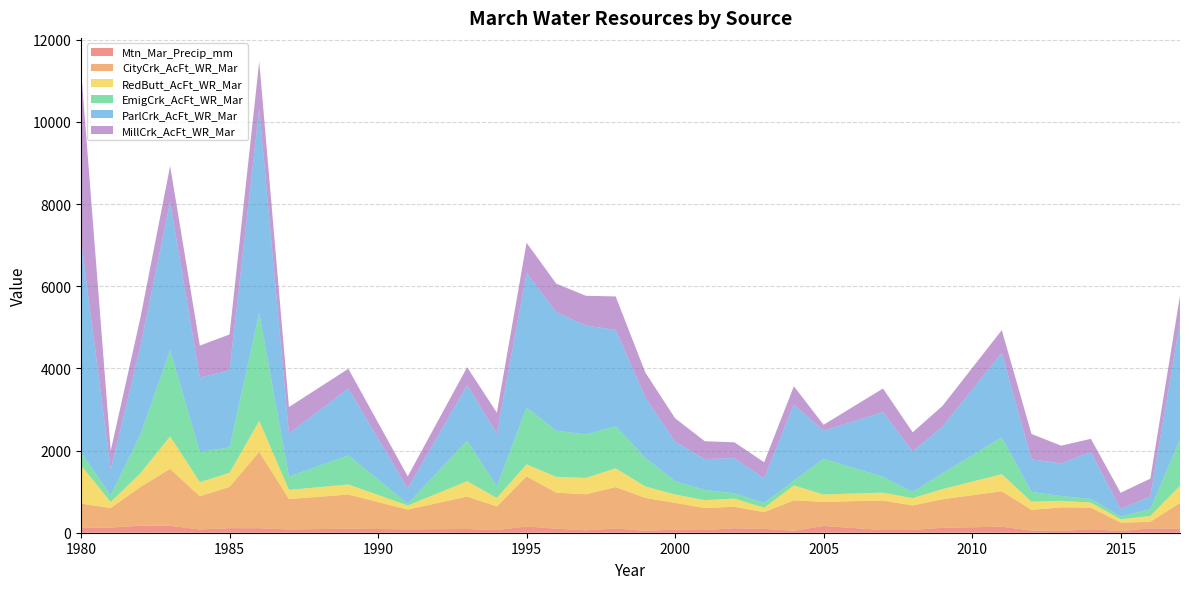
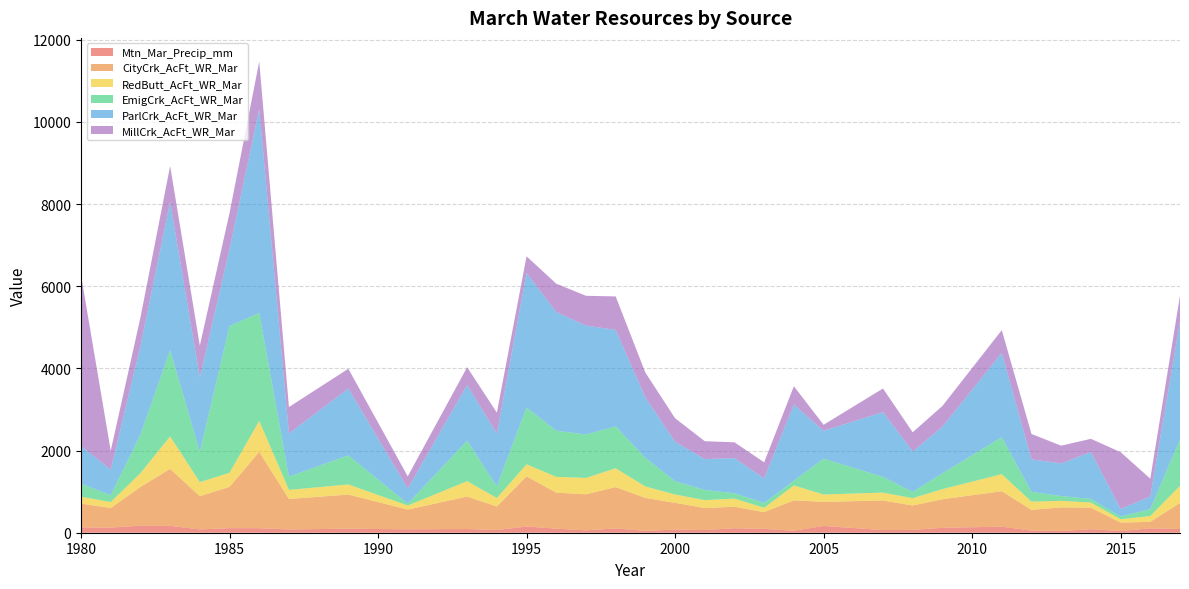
RedButt_AcFt_WR_Mar, 1980: 900 -> 200
ParlCrk_AcFt_WR_Mar, 1980: 5200 -> 900
EmigCrk_AcFt_WR_Mar, 1985: 600 -> 3600
MillCrk_AcFt_WR_Mar, 1995: 700 -> 400
MillCrk_AcFt_WR_Mar, 2015: 400 -> 1400
